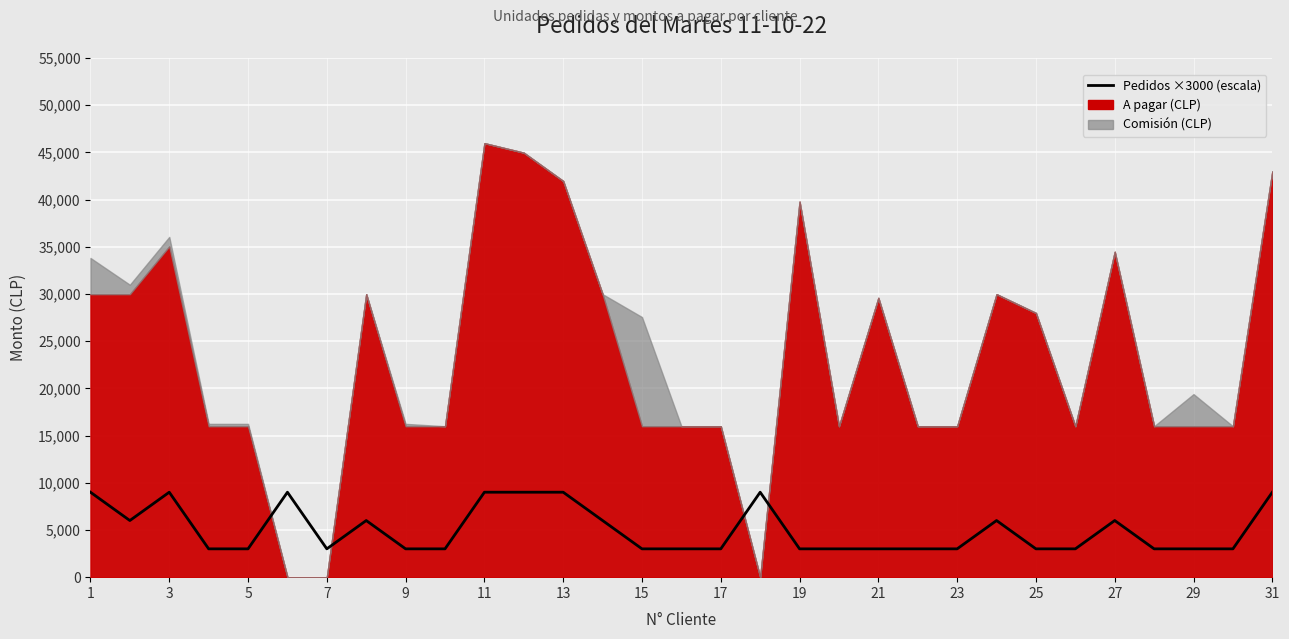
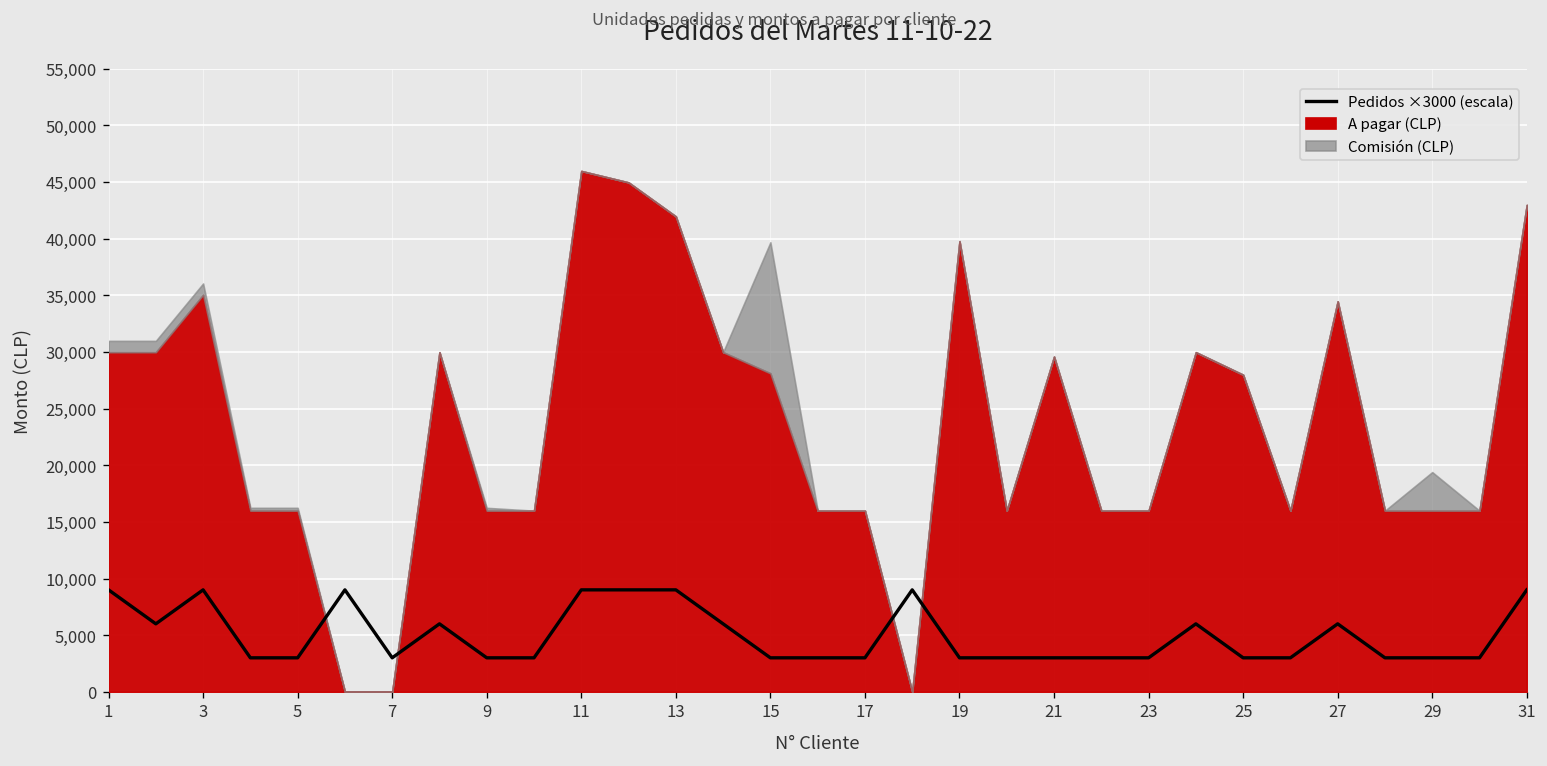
Comisión (CLP), 1: 4,000 -> 1,000
A pagar (CLP), 15: 16,000 -> 28,000
